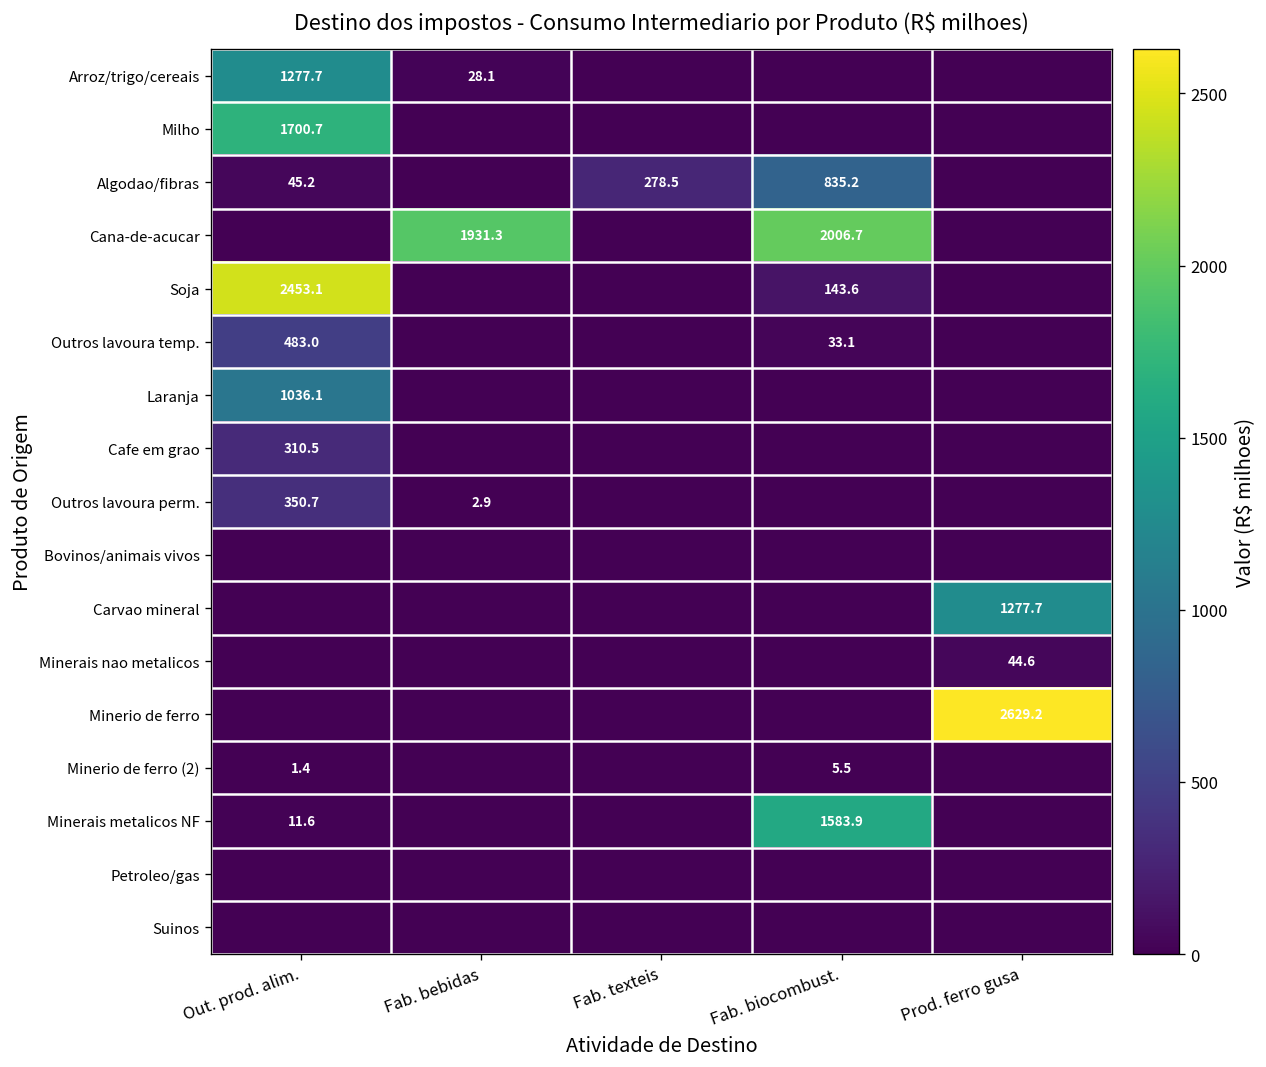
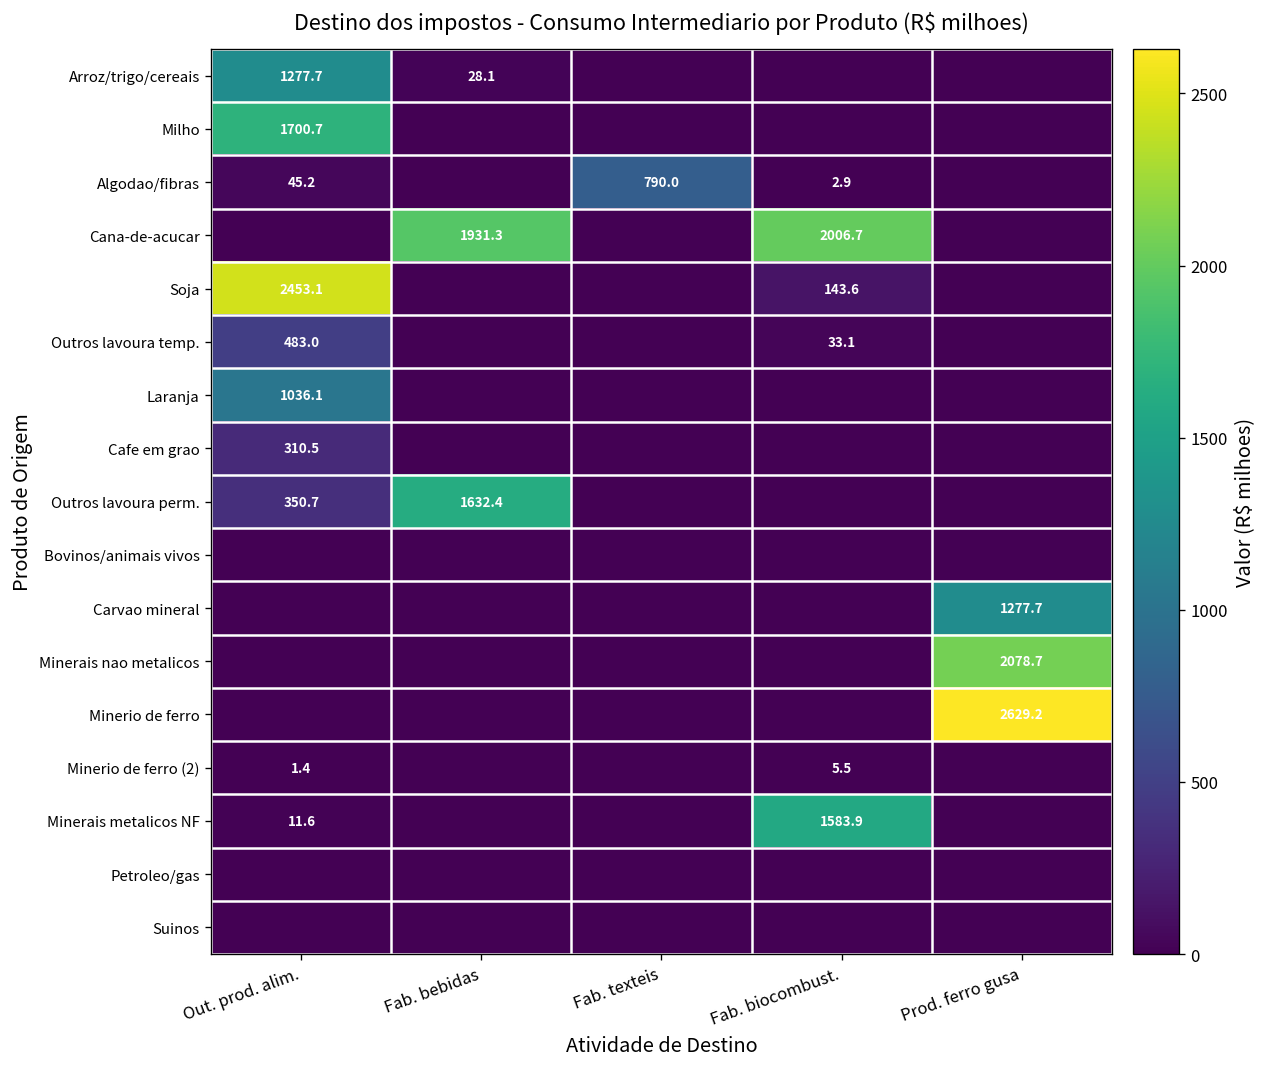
Algodao/fibras, Fab. texteis: 278.5 -> 790.0
Algodao/fibras, Fab. biocombust.: 835.2 -> 2.9
Outros lavoura perm., Fab. bebidas: 2.9 -> 1632.4
Minerais nao metalicos, Prod. ferro gusa: 44.6 -> 2078.7
